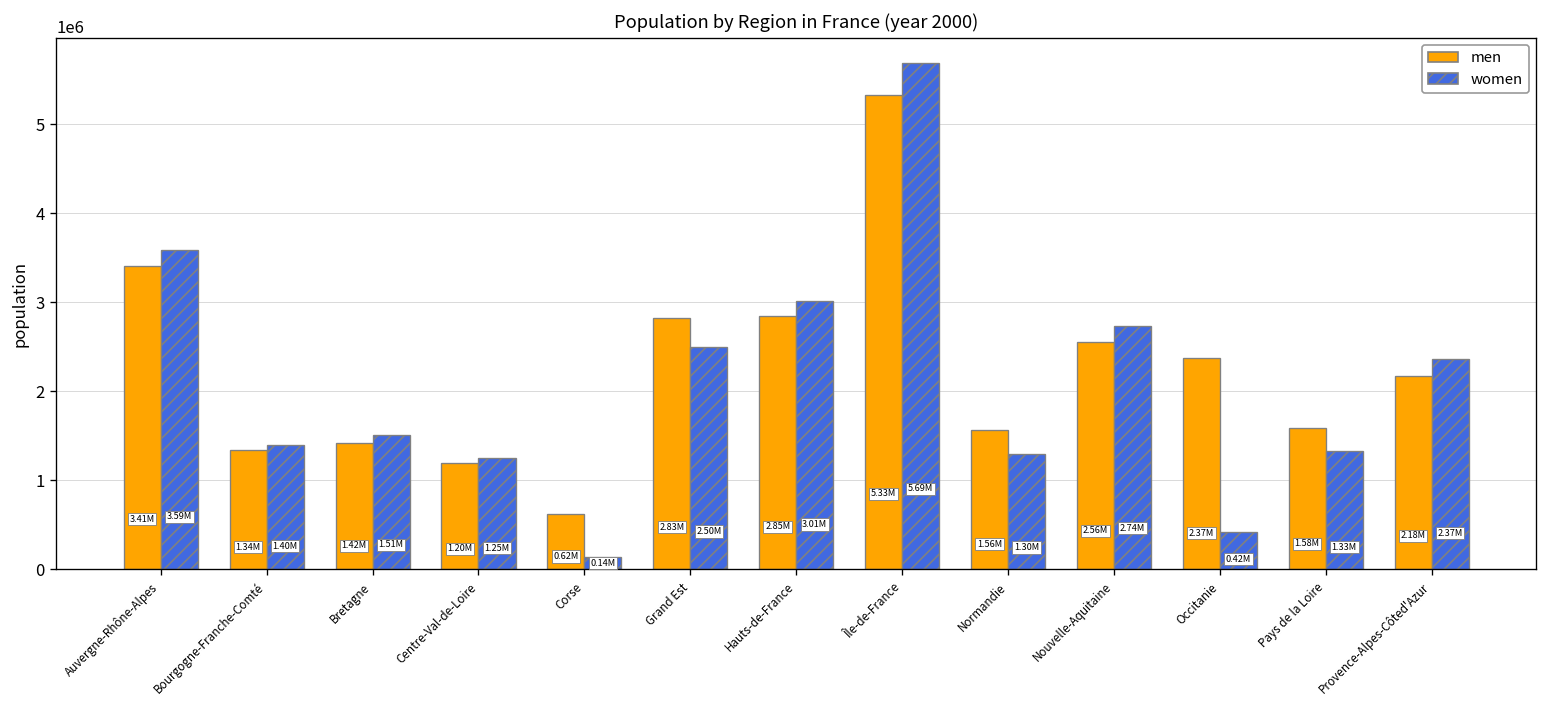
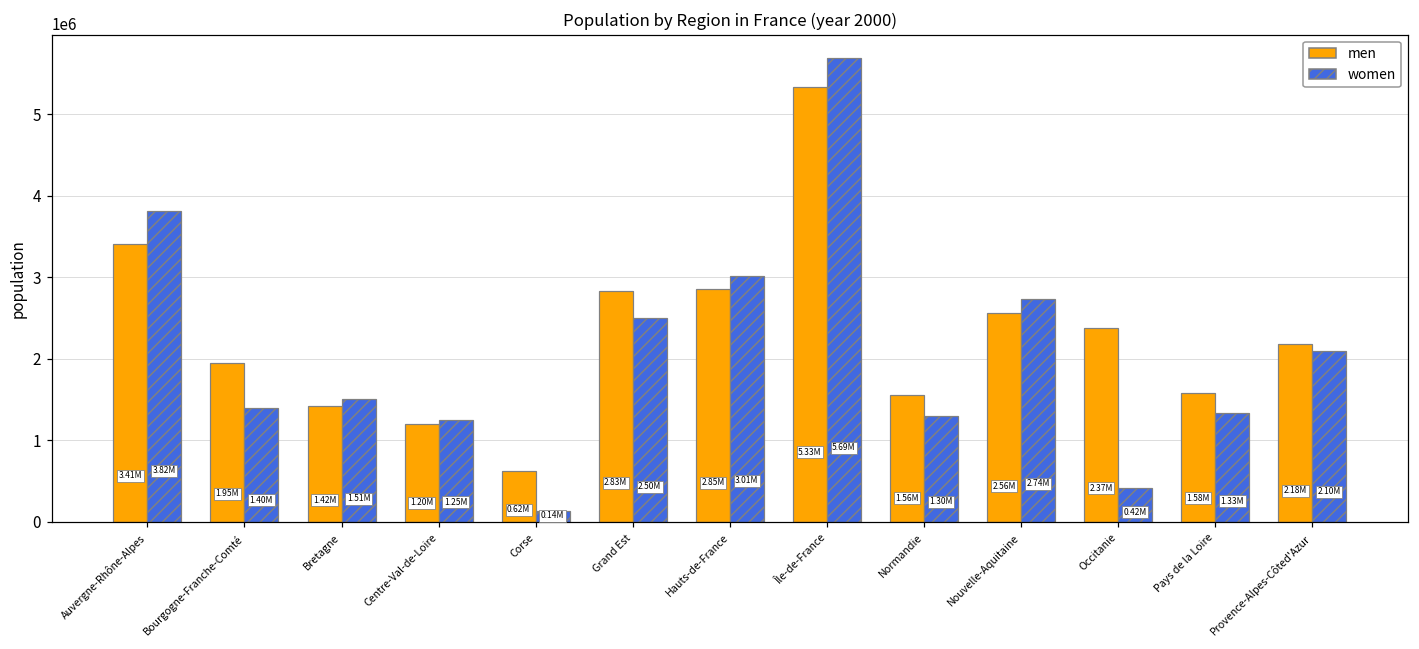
women, Auvergne-Rhône-Alpes: 3.59M -> 3.82M
men, Bourgogne-Franche-Comté: 1.34M -> 1.95M
women, Provence-Alpes-Côted'Azur: 2.37M -> 2.10M
